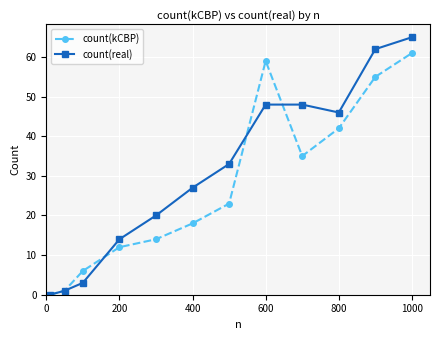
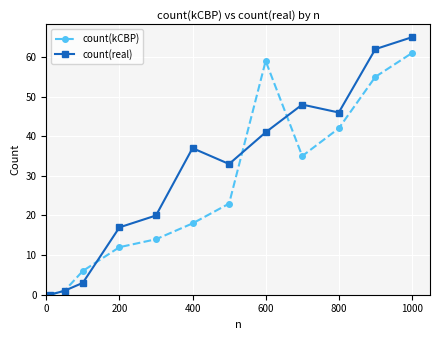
count(real), 200: 14 -> 17
count(real), 400: 27 -> 37
count(real), 600: 48 -> 41
